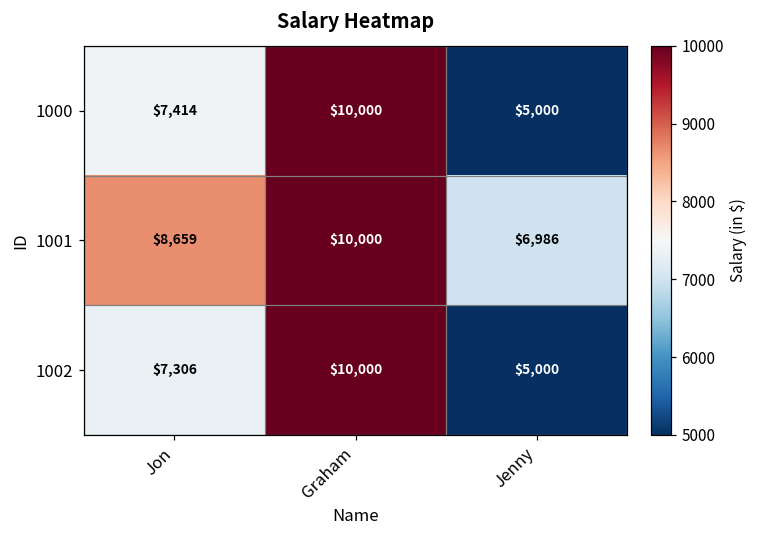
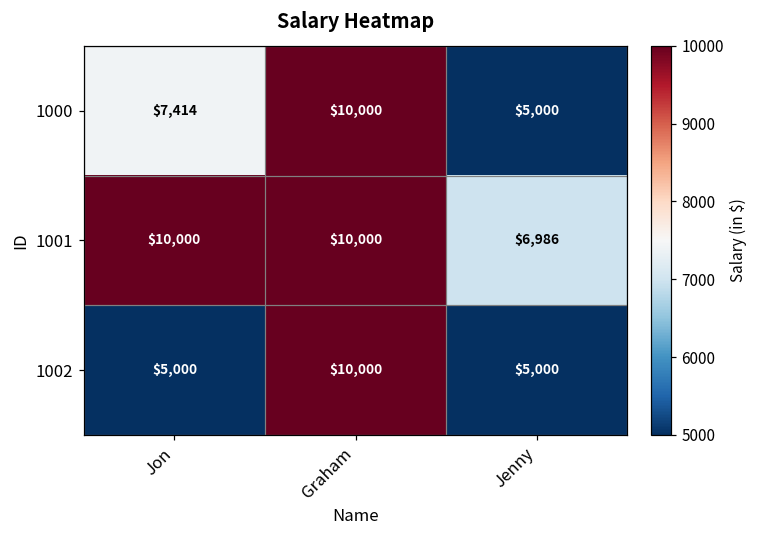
1001, Jon: $8,659 -> $10,000
1002, Jon: $7,306 -> $5,000
